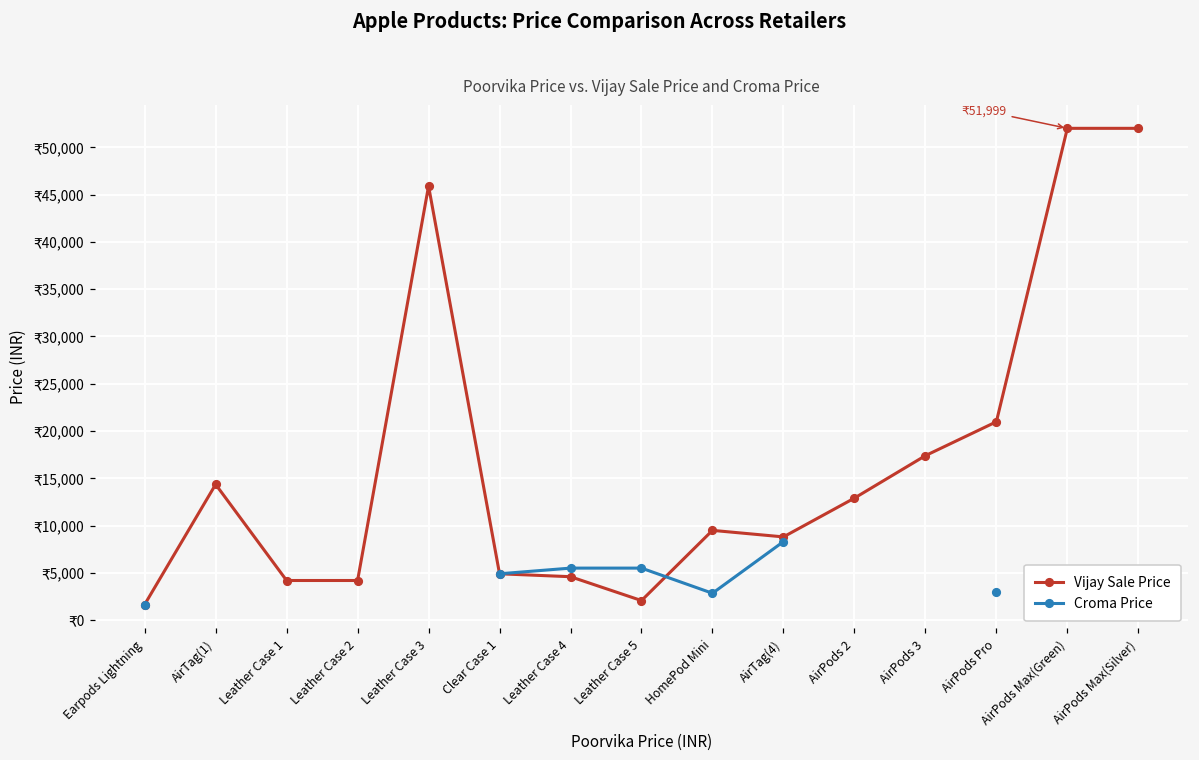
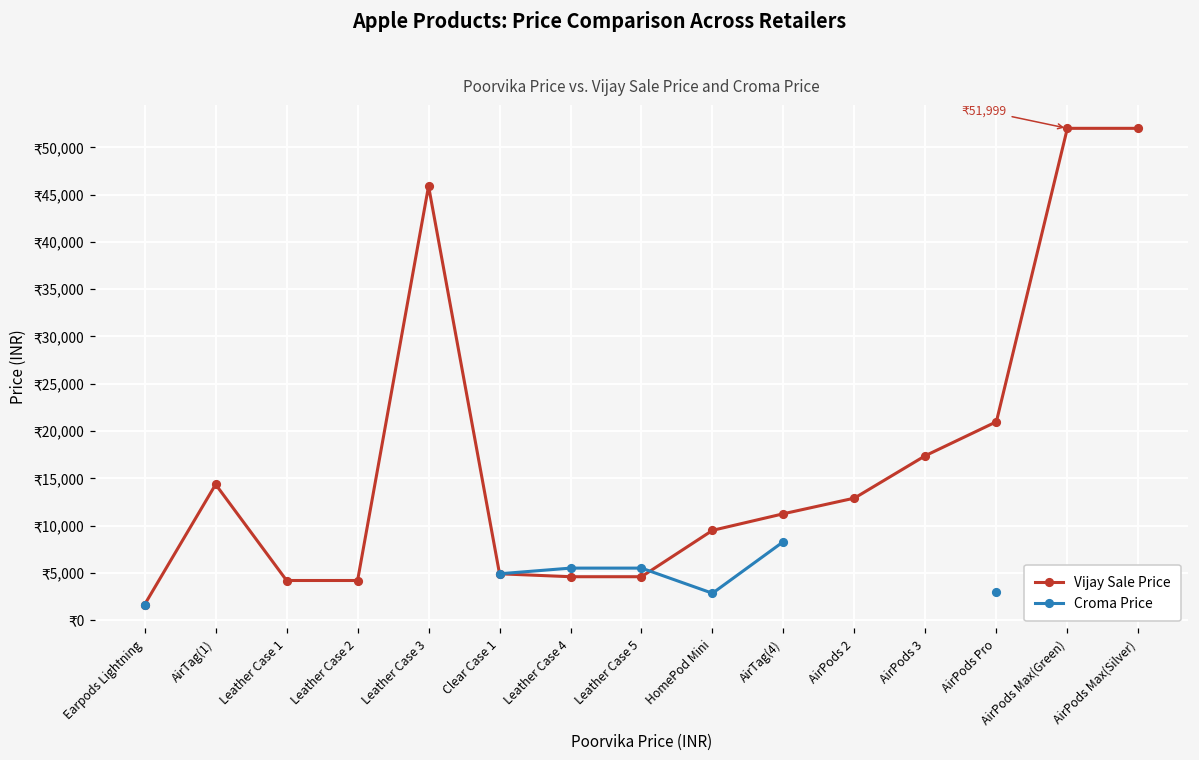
Vijay Sale Price, Leather Case 5: ₹2,000 -> ₹5,000
Vijay Sale Price, AirTag(4): ₹9,000 -> ₹11,000
